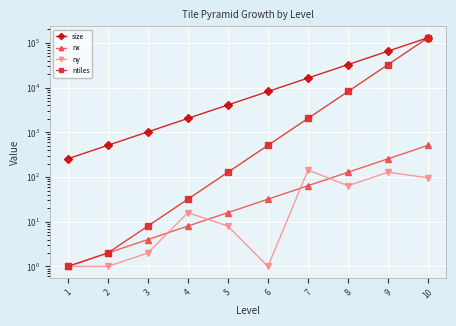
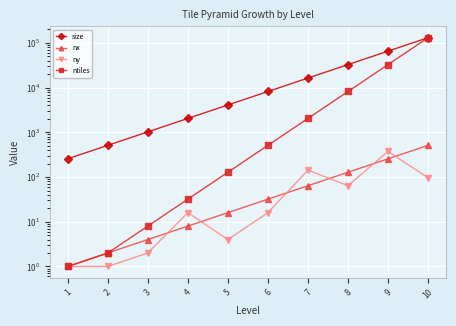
ny, 5: 8 -> 4
ny, 6: 1 -> 16
ny, 9: 130 -> 400
